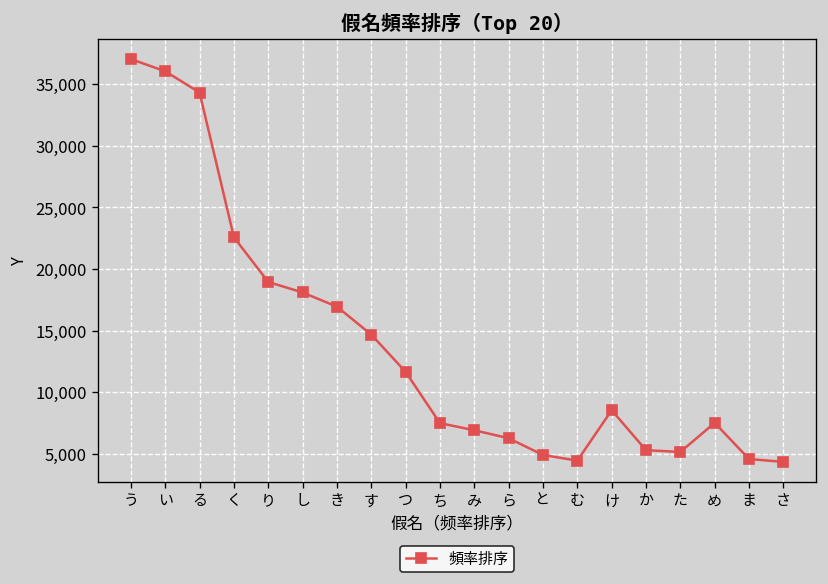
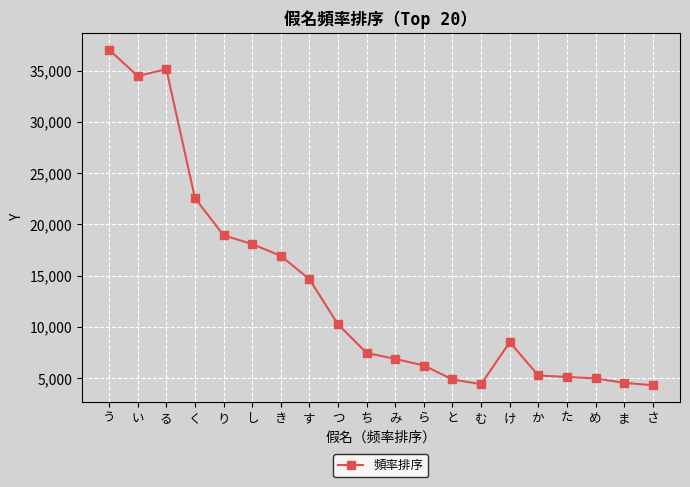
い: 36,100 -> 34,500
る: 34,300 -> 35,100
つ: 11,600 -> 10,300
め: 7,500 -> 5,000
